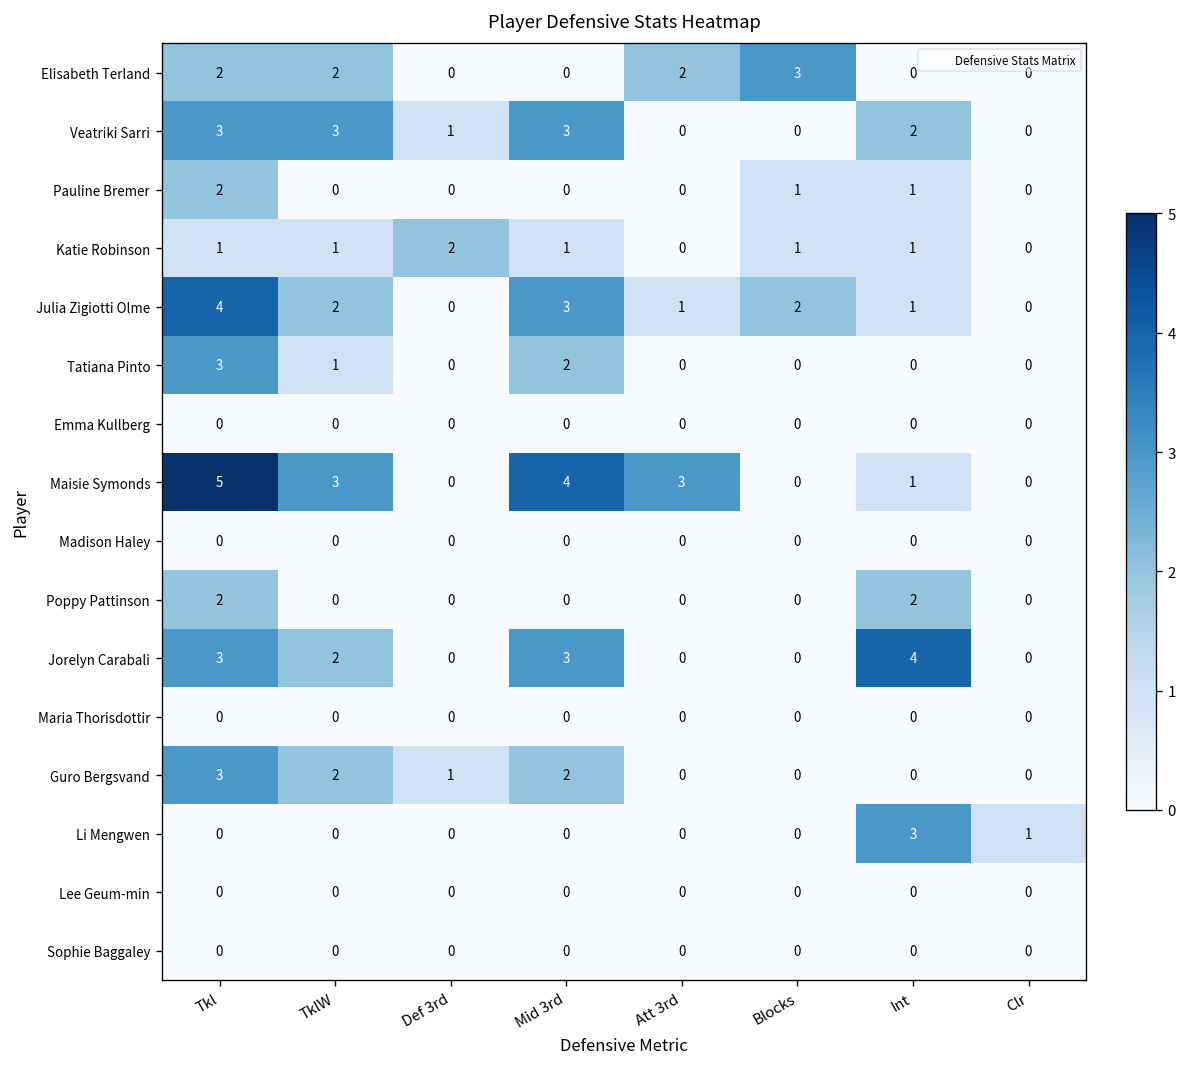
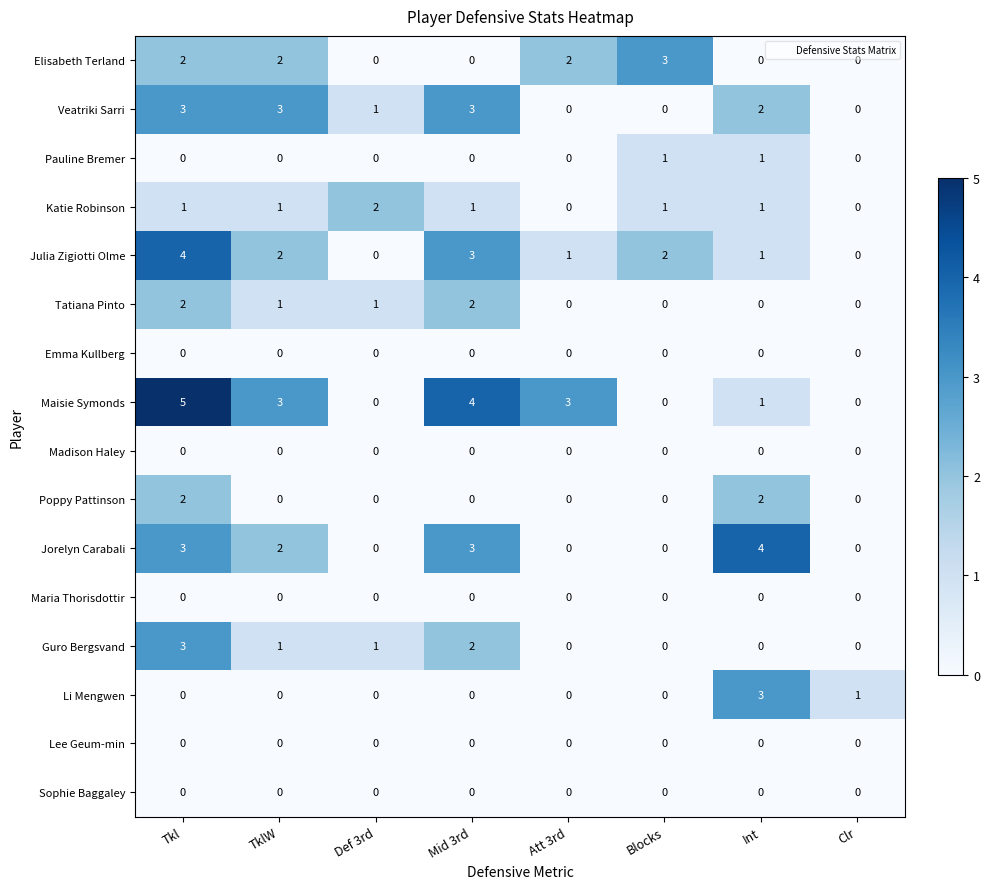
Pauline Bremer, Tkl: 2 -> 0
Tatiana Pinto, Tkl: 3 -> 2
Tatiana Pinto, Def 3rd: 0 -> 1
Guro Bergsvand, TklW: 2 -> 1
